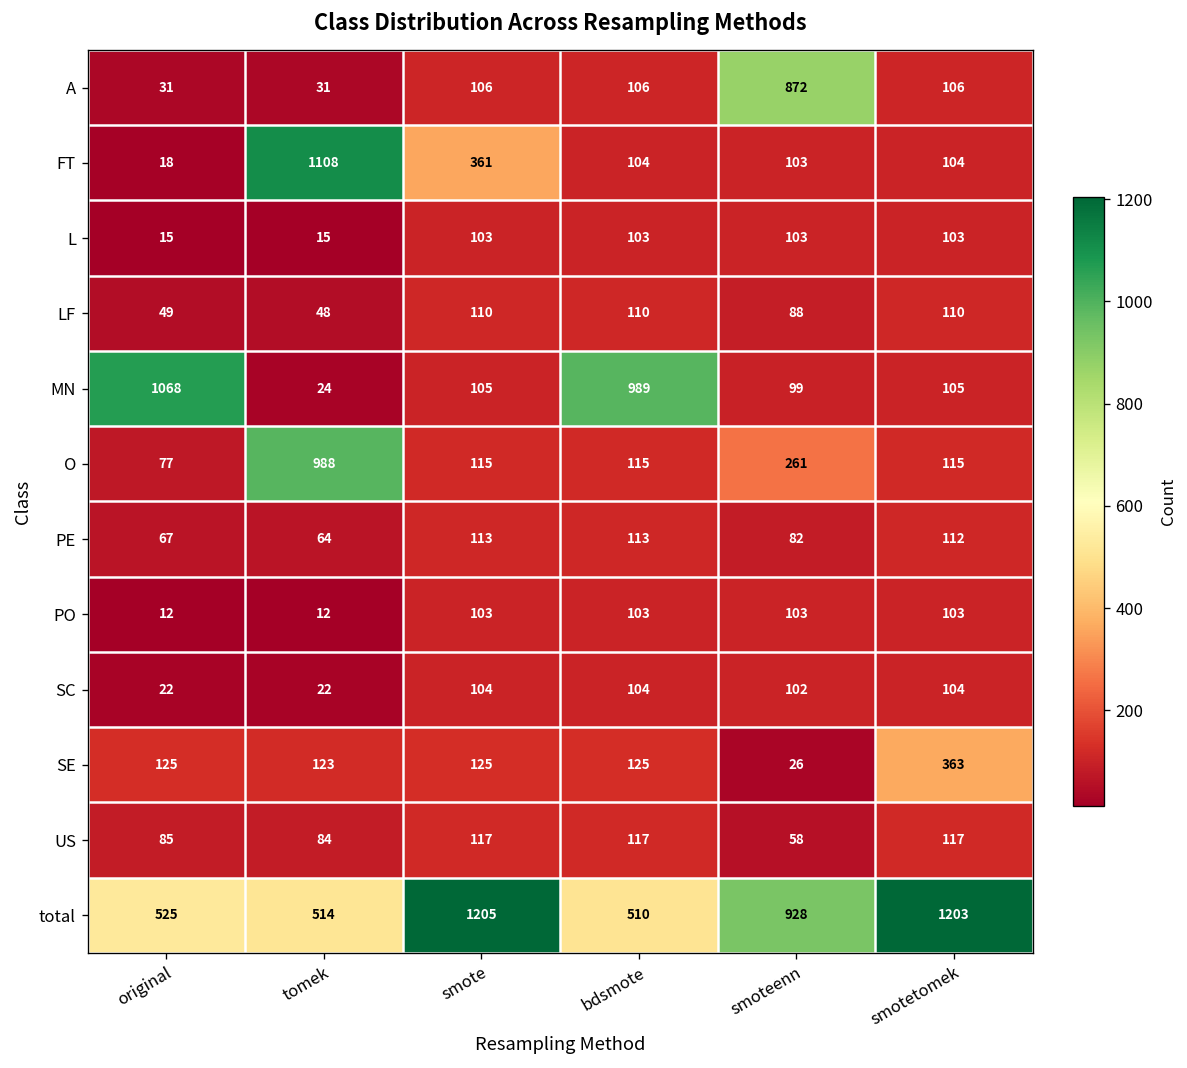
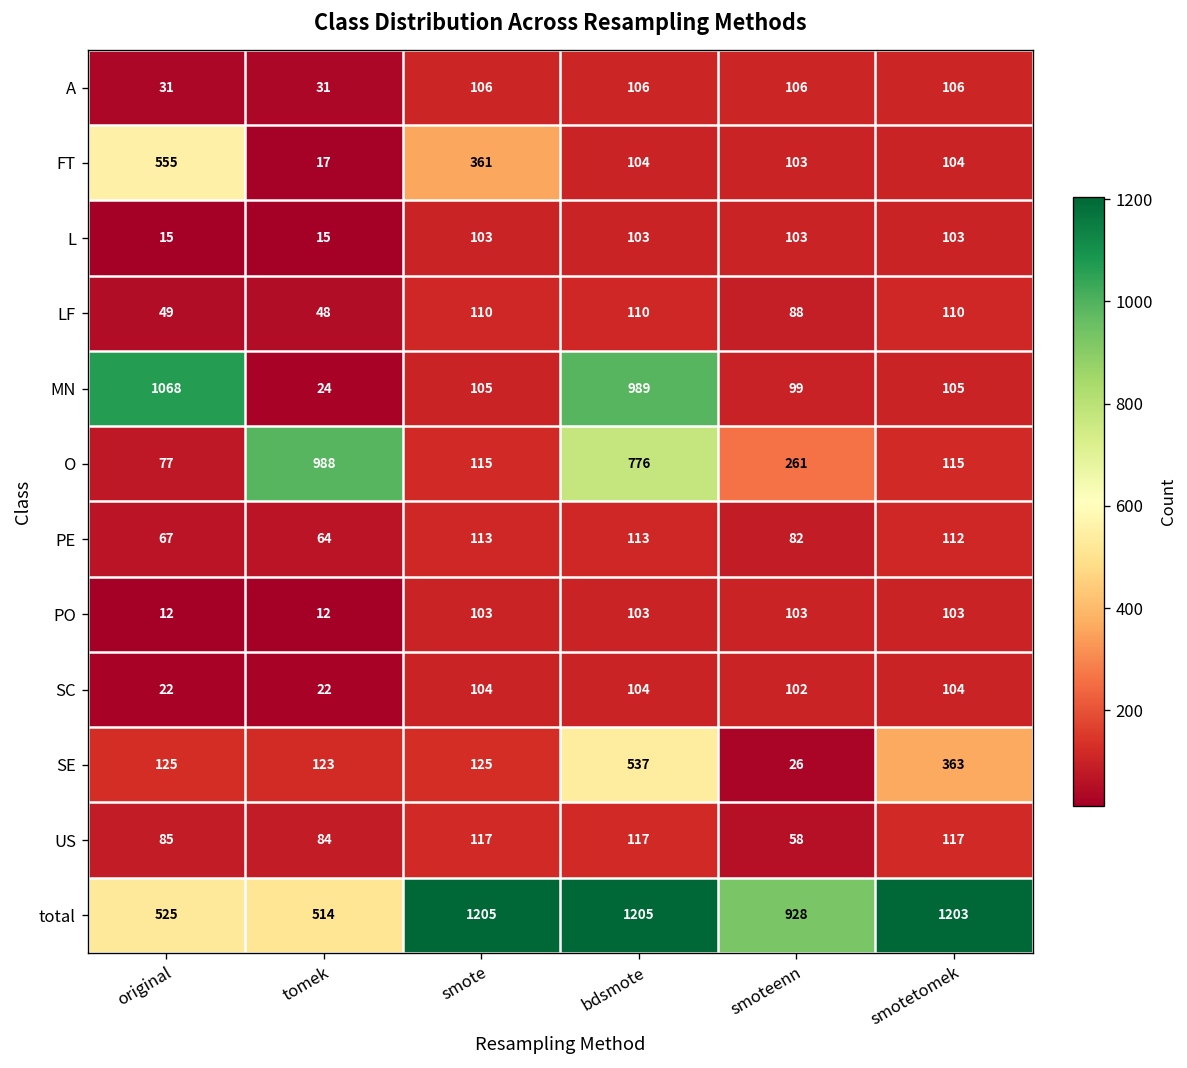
A, smoteenn: 872 -> 106
FT, original: 18 -> 555
FT, tomek: 1108 -> 17
O, bdsmote: 115 -> 776
SE, bdsmote: 125 -> 537
total, bdsmote: 510 -> 1205
